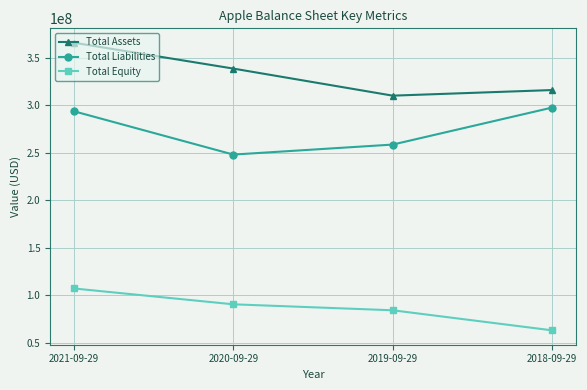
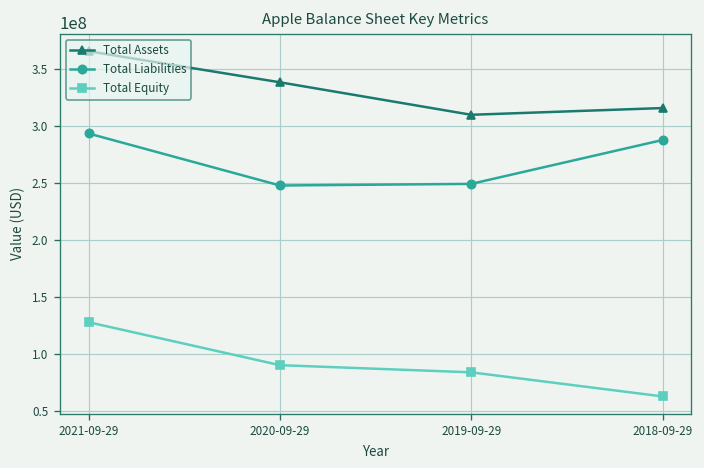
Total Equity, 2021-09-29: 110000000 -> 130000000
Total Liabilities, 2019-09-29: 260000000 -> 250000000
Total Liabilities, 2018-09-29: 300000000 -> 290000000
